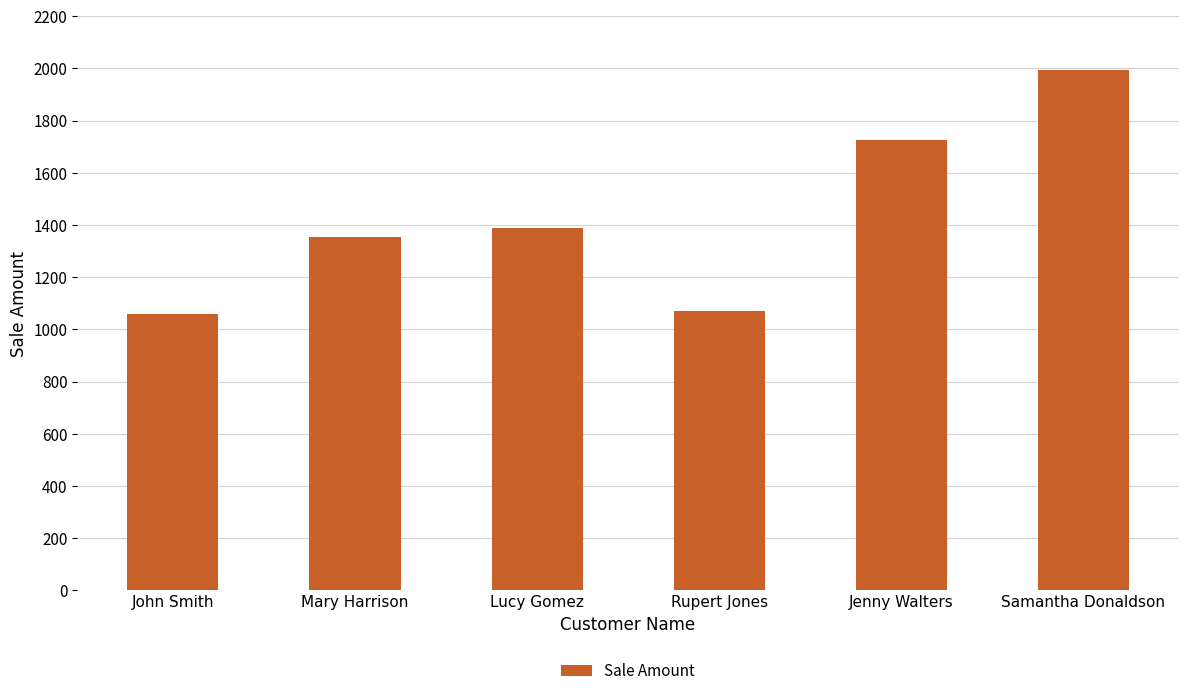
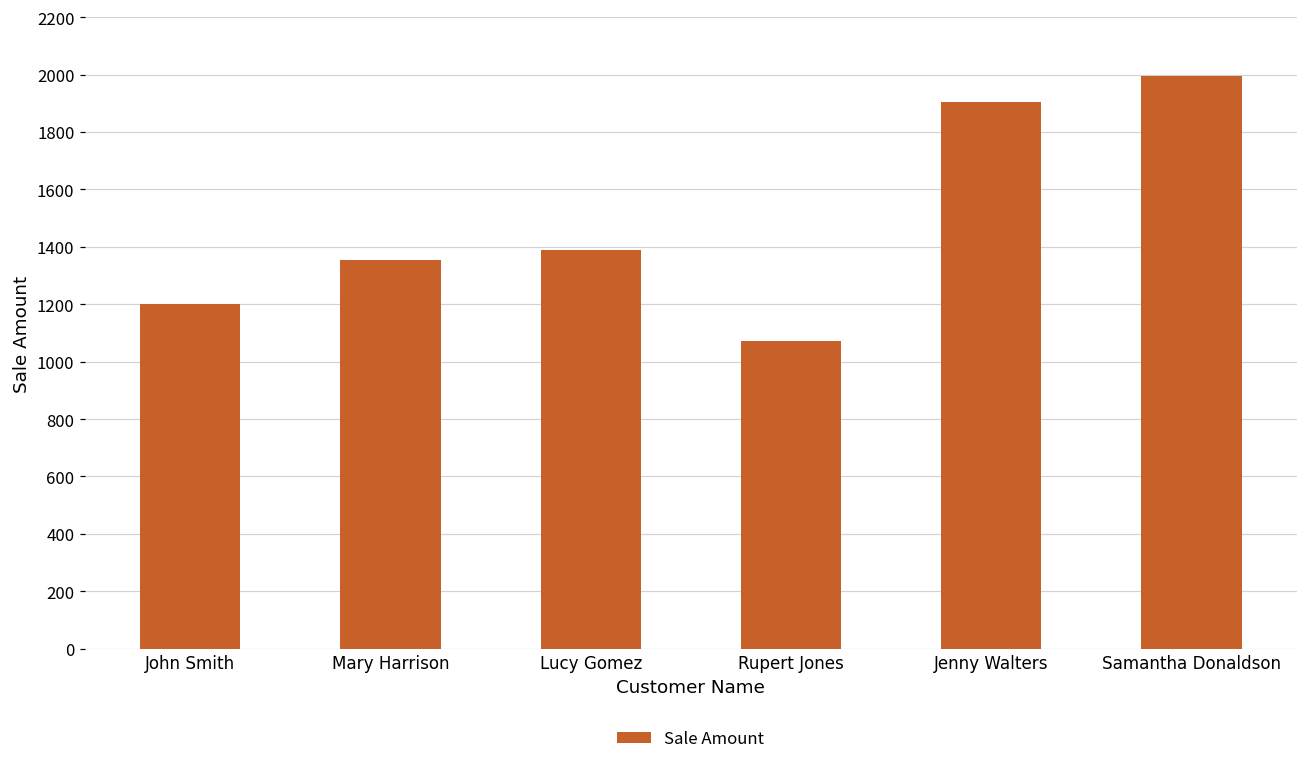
John Smith: 1060 -> 1200
Jenny Walters: 1730 -> 1900
